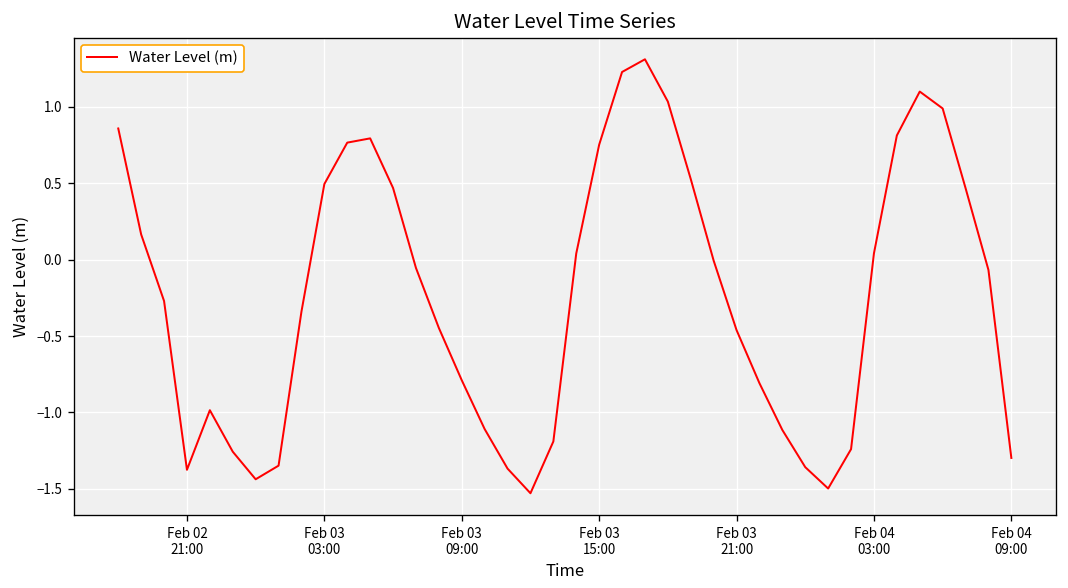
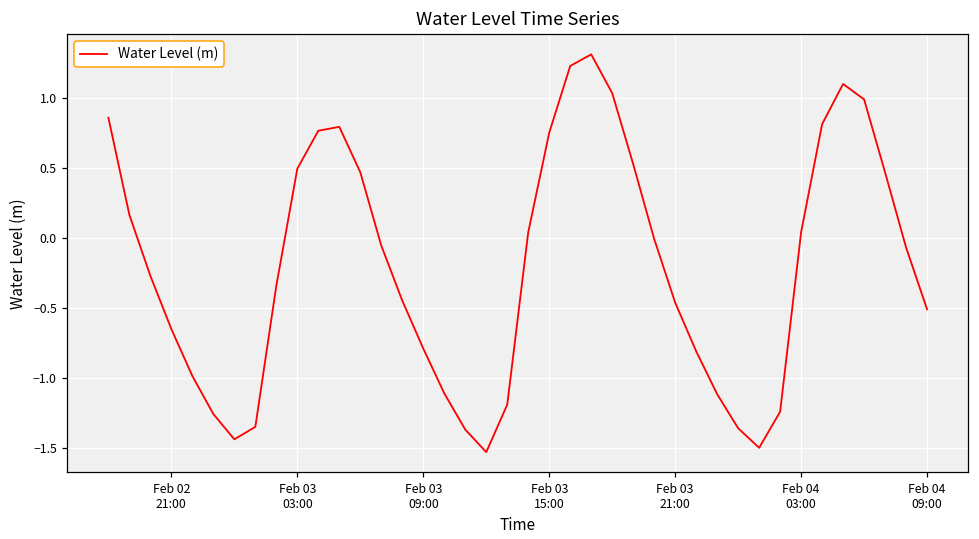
Feb 02 21:00: -1.38 -> -0.65
Feb 04 09:00: -1.30 -> -0.51
